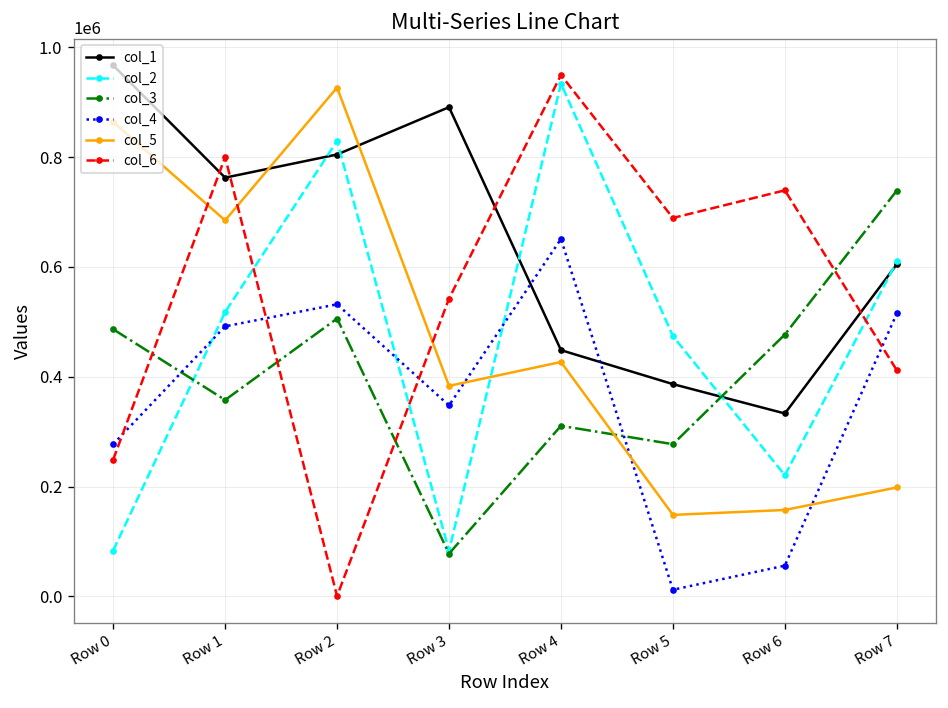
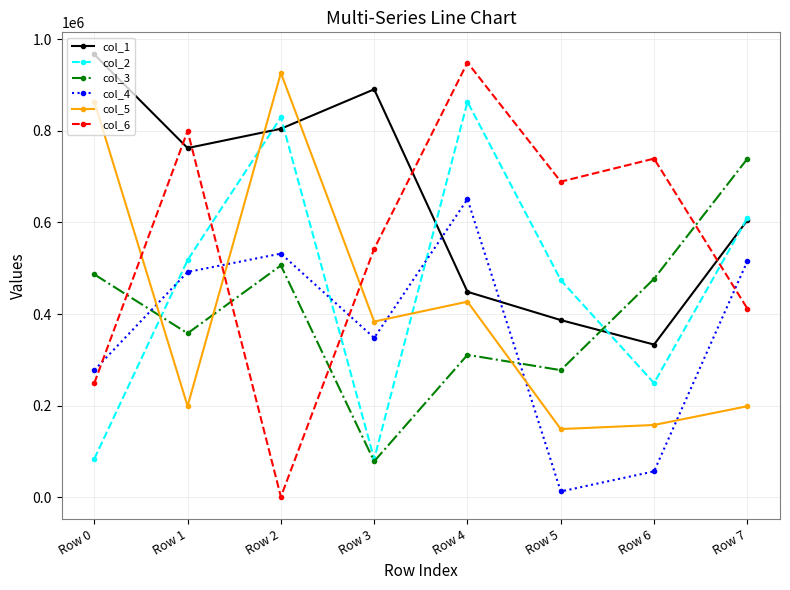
col_5, Row 1: 680000 -> 200000
col_2, Row 4: 930000 -> 860000
col_2, Row 6: 220000 -> 250000
